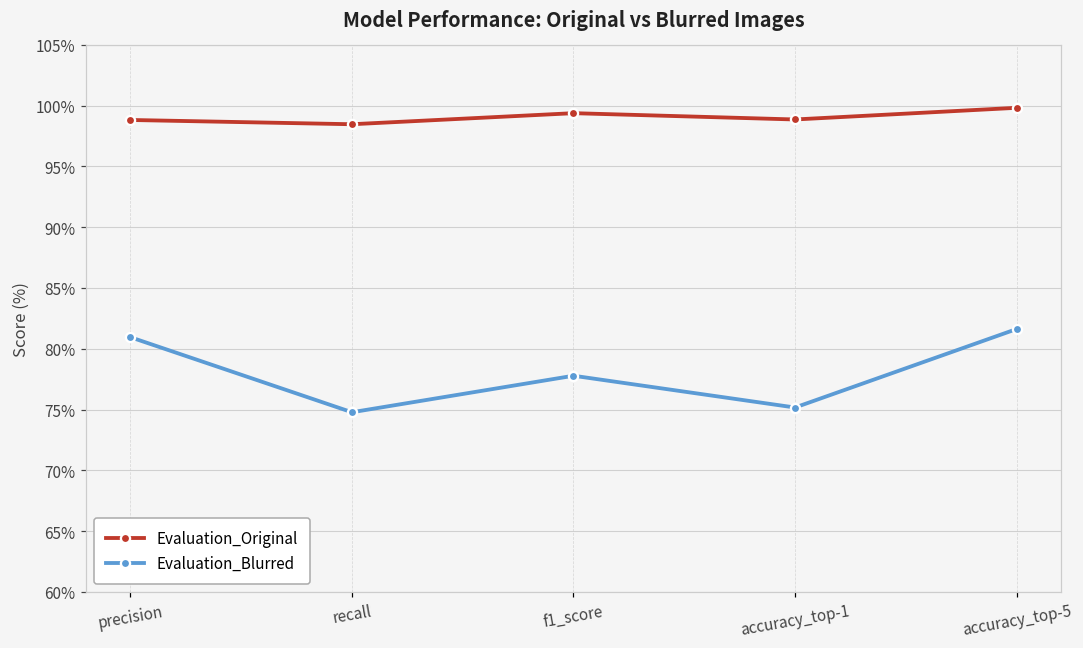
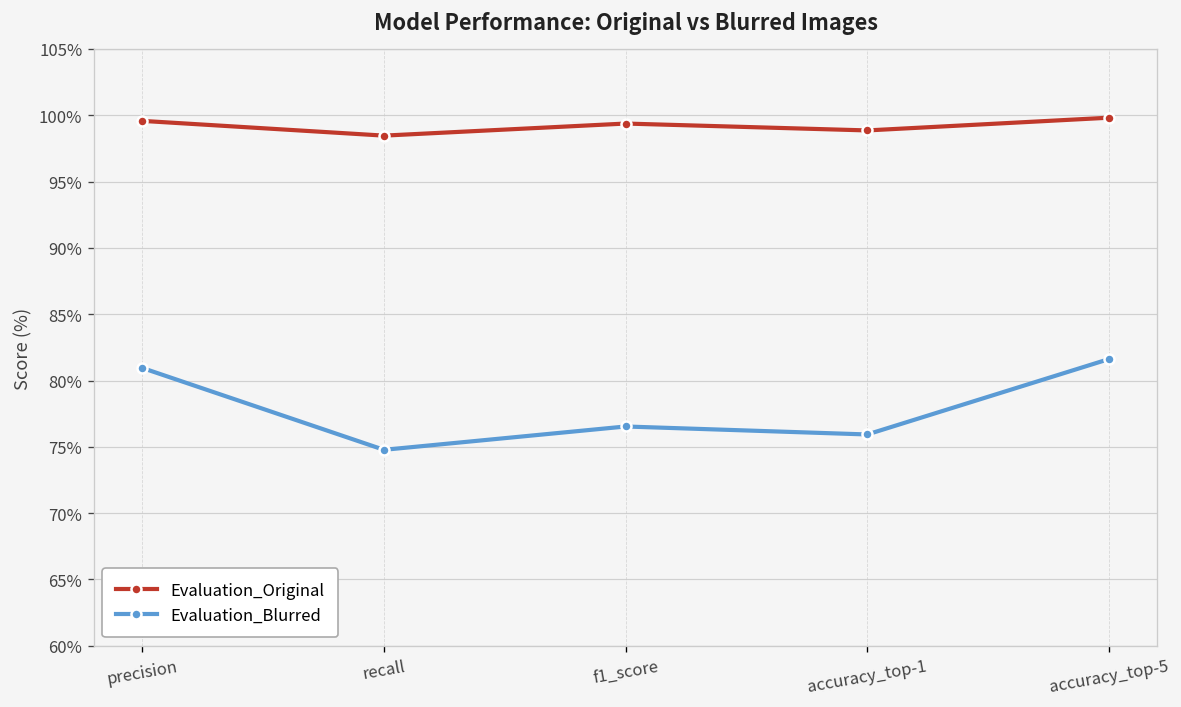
Evaluation_Original, precision: 98.8% -> 99.6%
Evaluation_Blurred, f1_score: 77.8% -> 76.5%
Evaluation_Blurred, accuracy_top-1: 75.2% -> 75.9%
